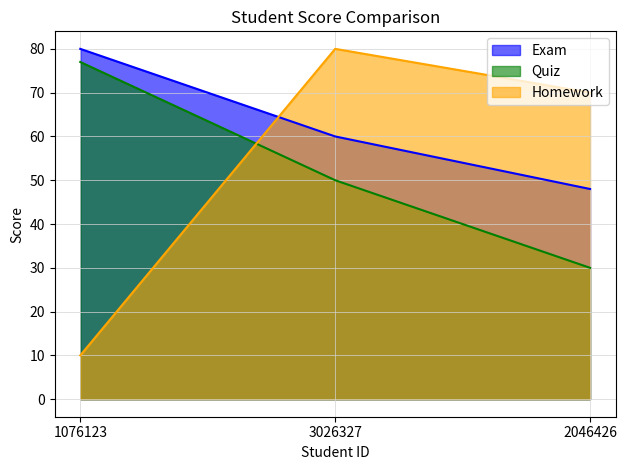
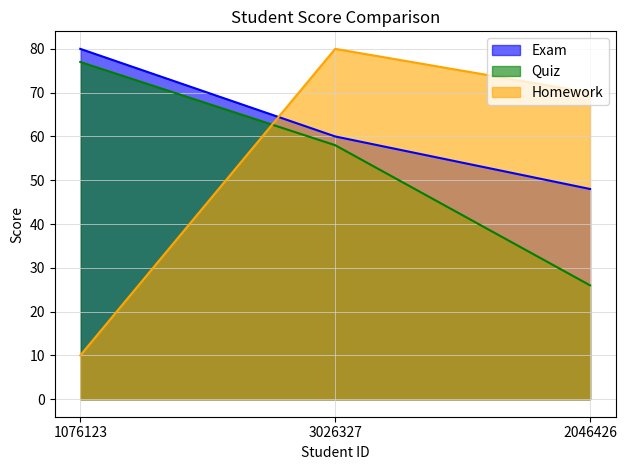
Quiz, 3026327: 50 -> 58
Quiz, 2046426: 30 -> 26
